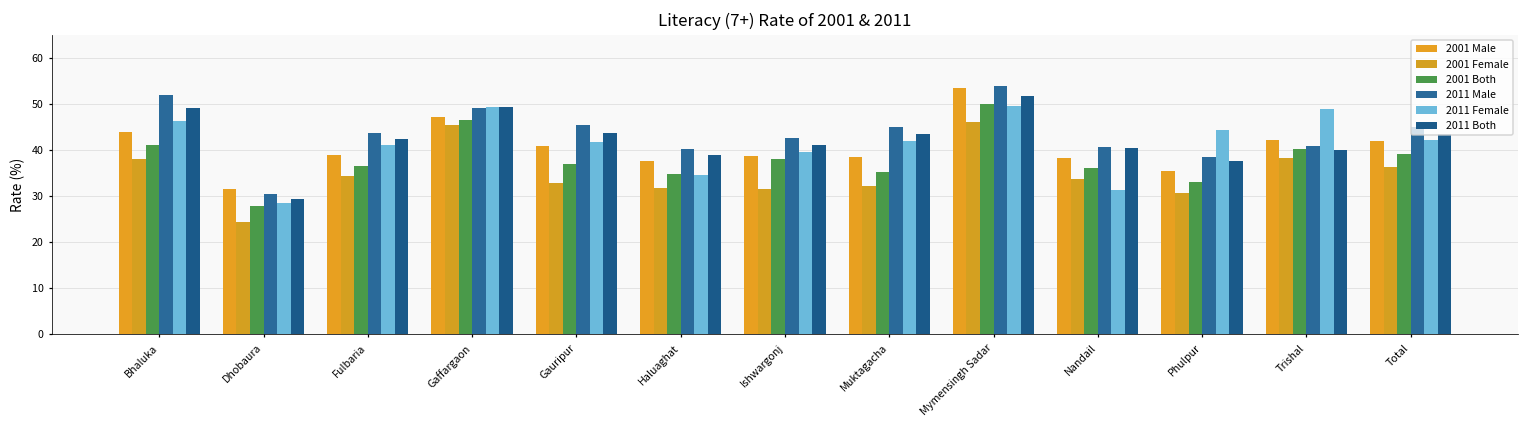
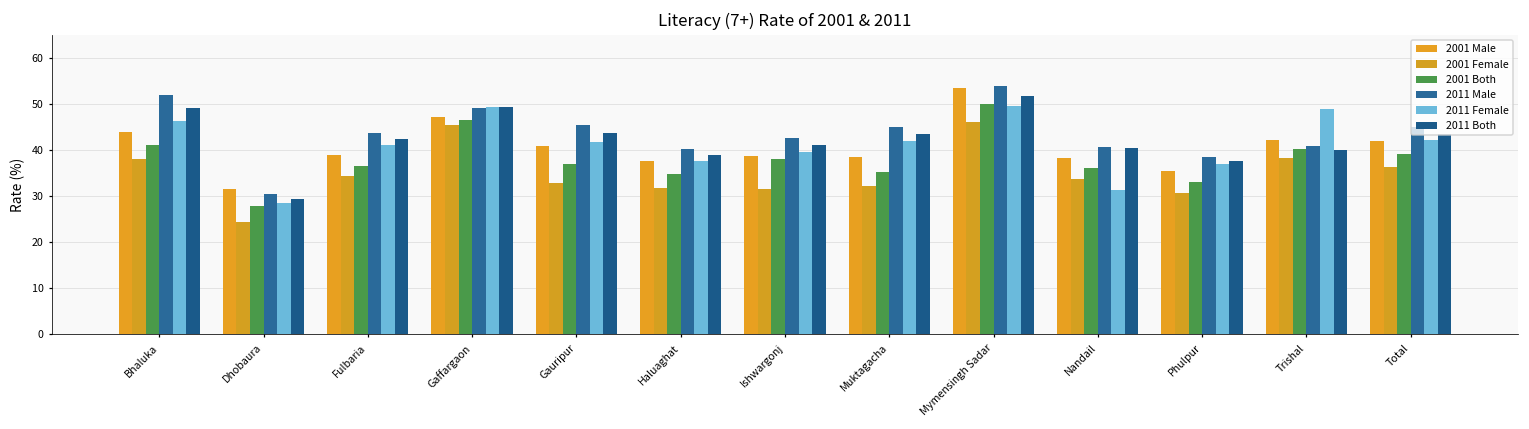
2011 Female, Haluaghat: 35 -> 38
2011 Female, Phulpur: 44 -> 37
